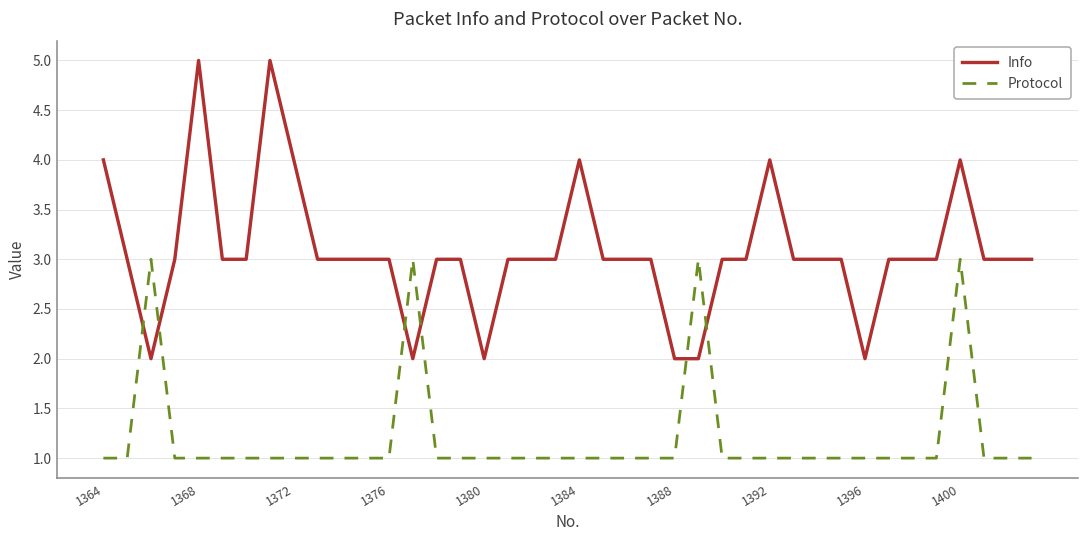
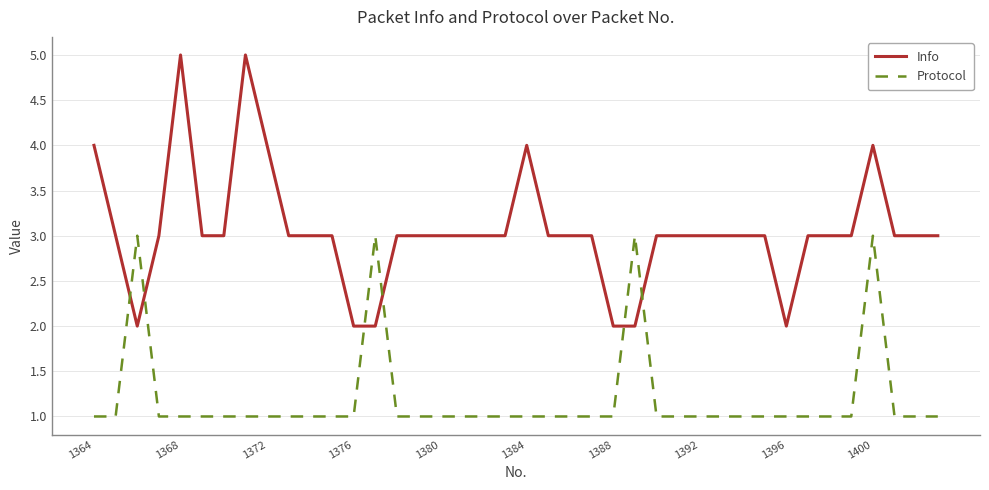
Info, 1376: 3 -> 2
Info, 1380: 2 -> 3
Info, 1392: 4 -> 3
